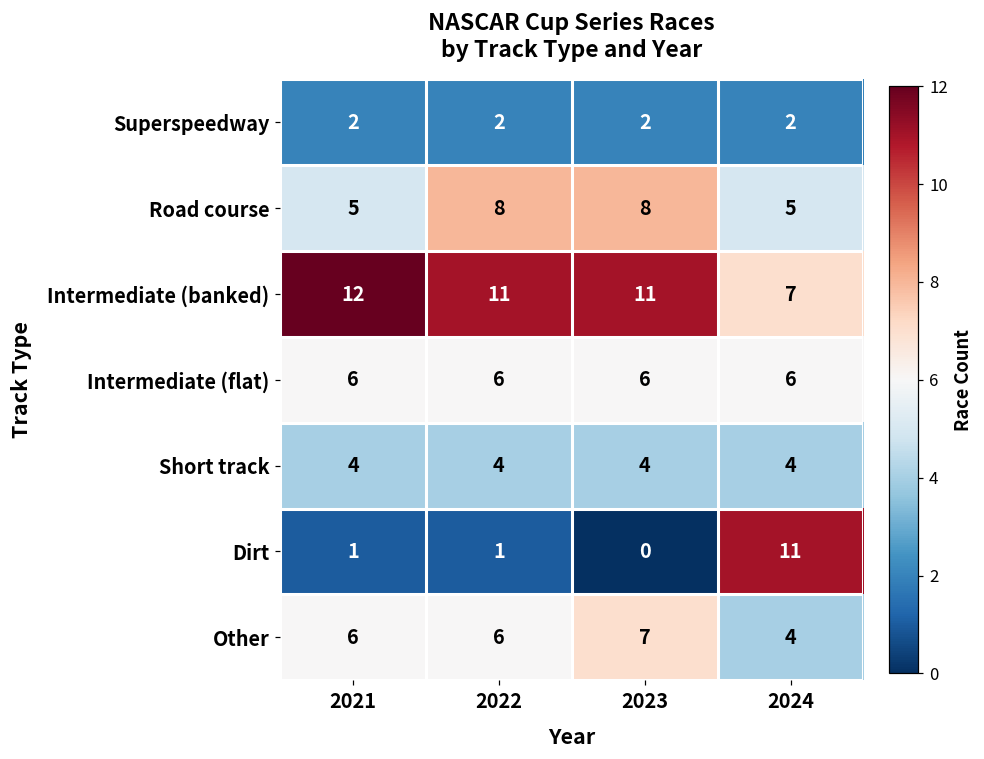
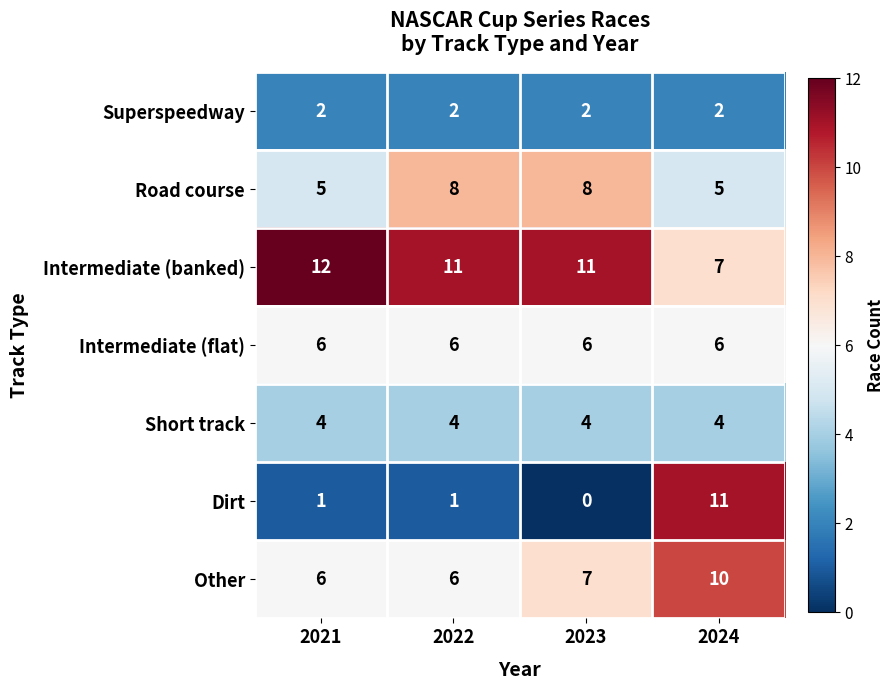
Other, 2024: 4 -> 10
